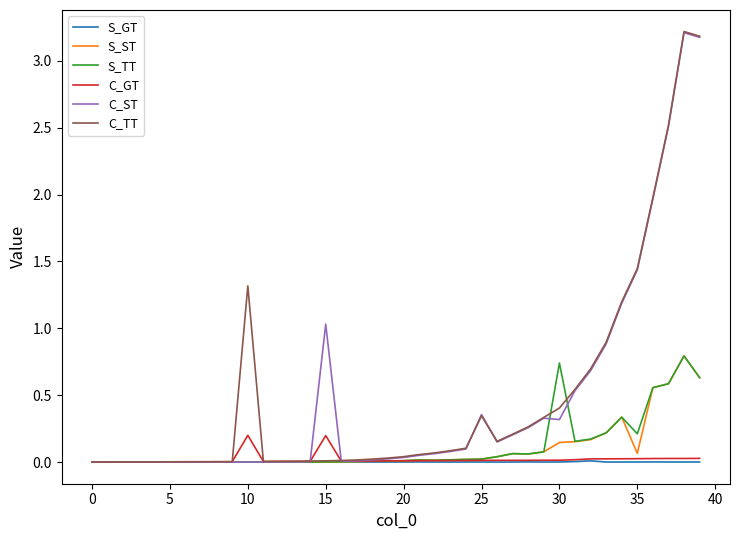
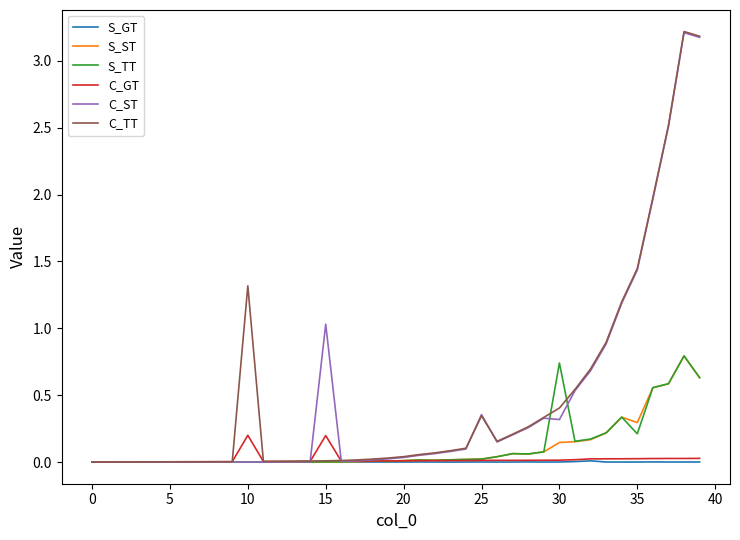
S_ST, 35: 0.07 -> 0.30
